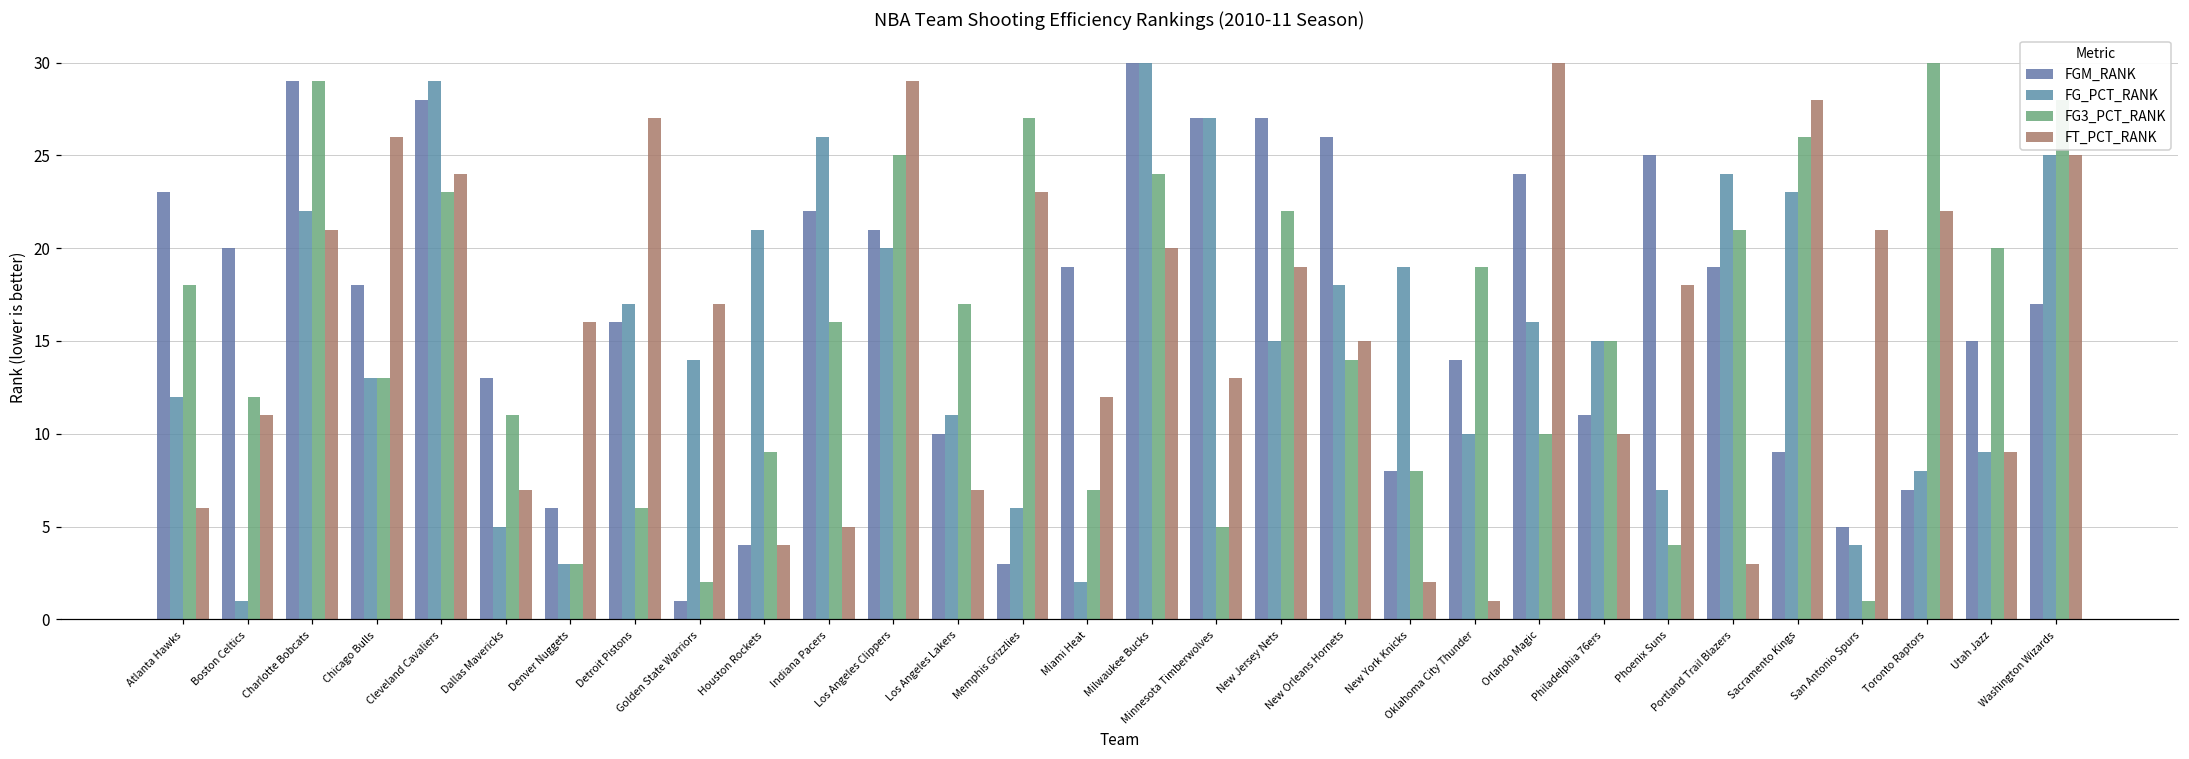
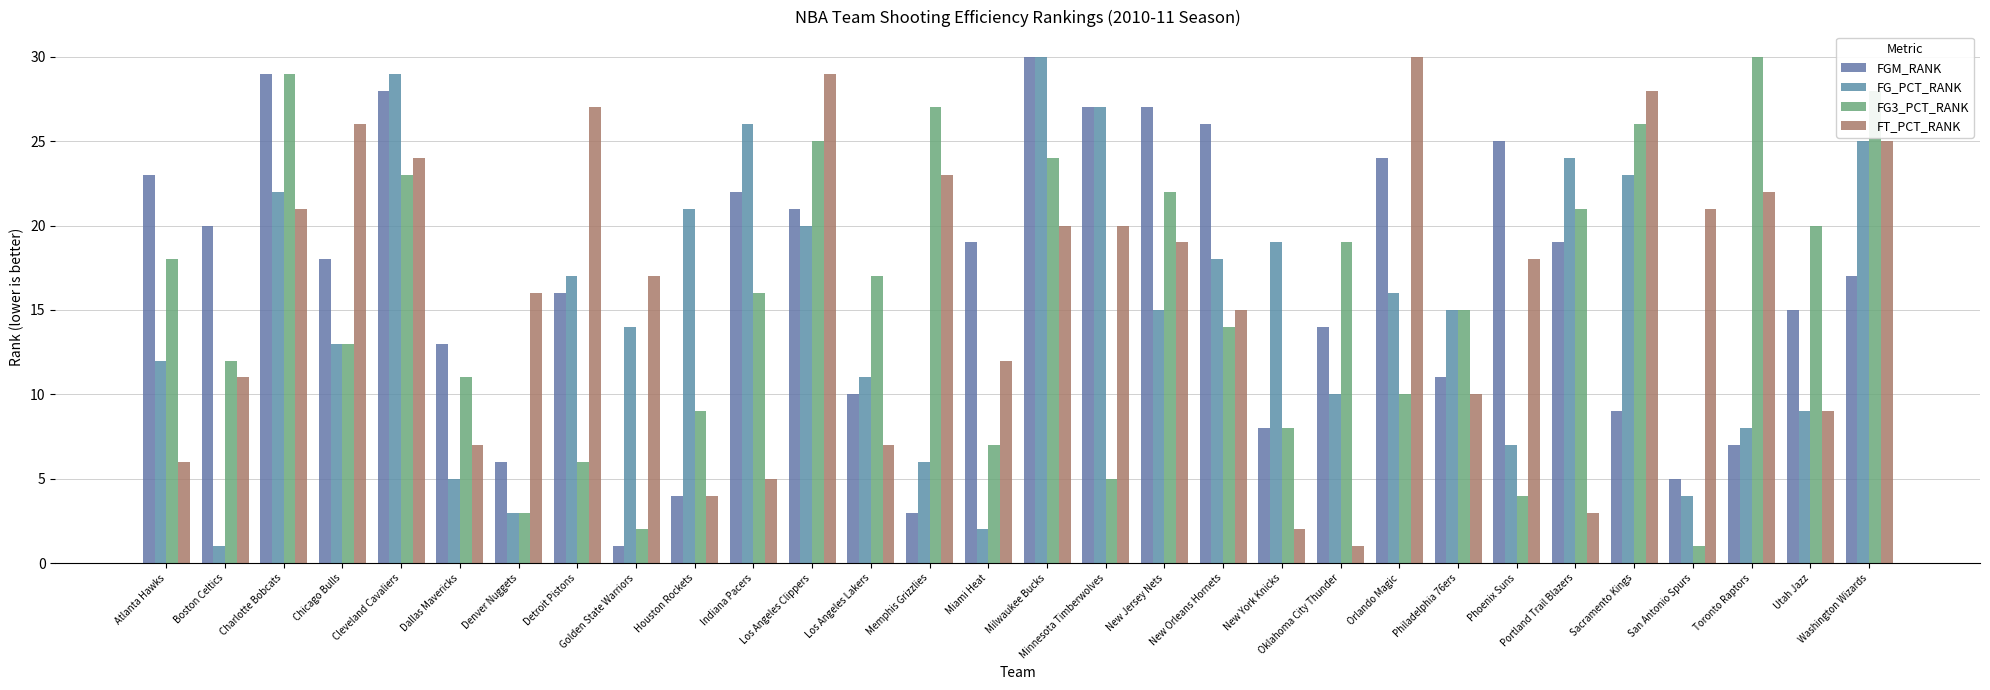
FT_PCT_RANK, Minnesota Timberwolves: 13 -> 20
